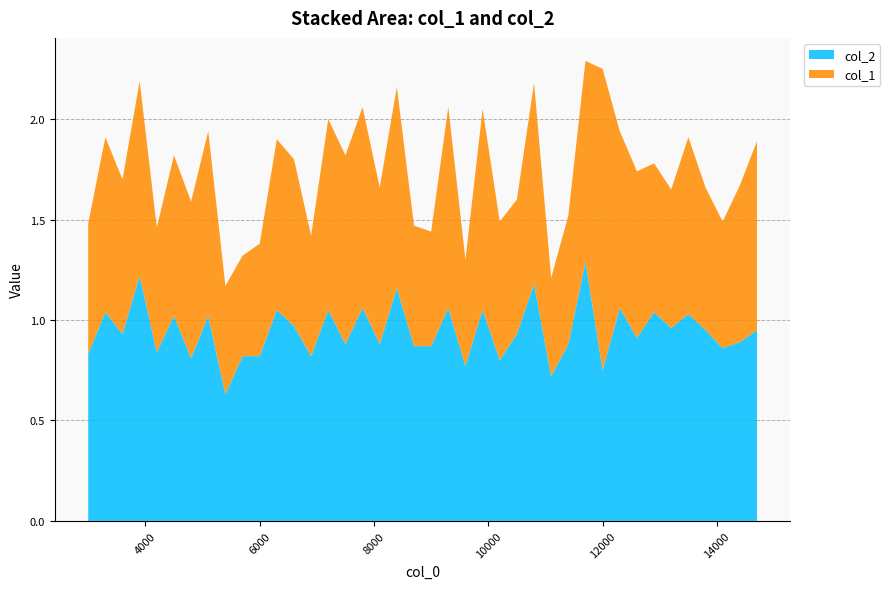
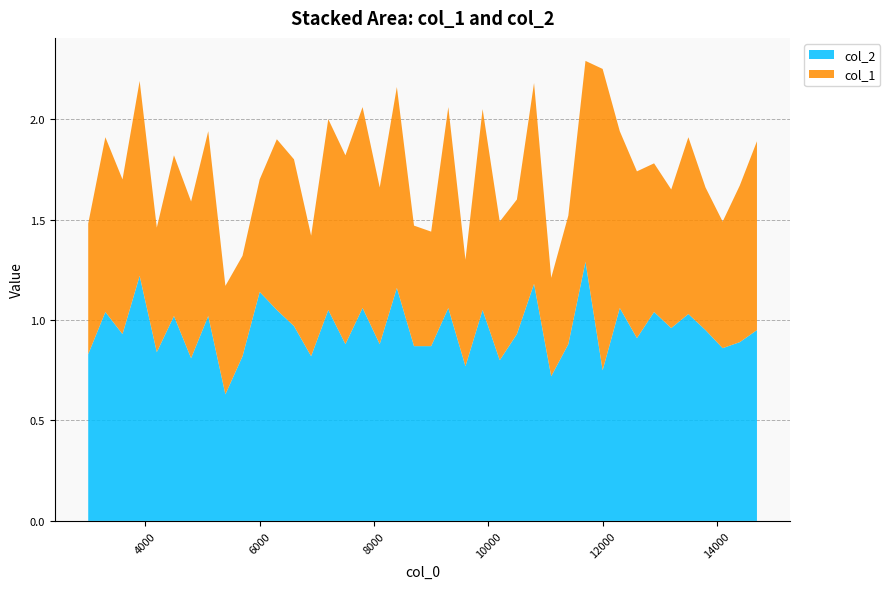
col_2, 6000: 0.82 -> 1.14
